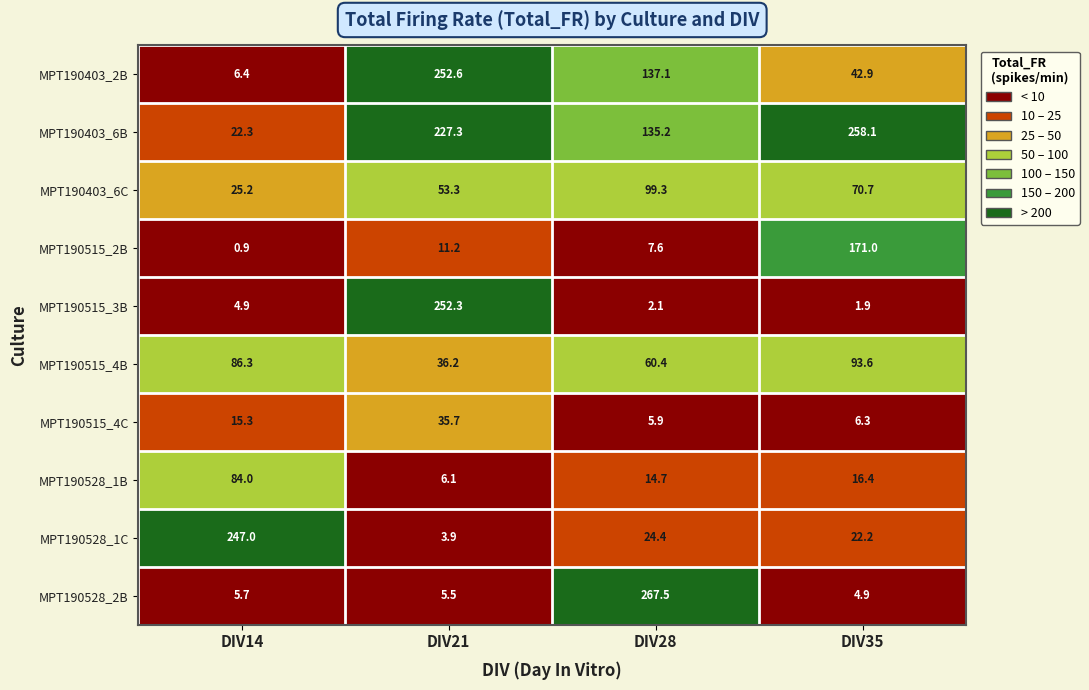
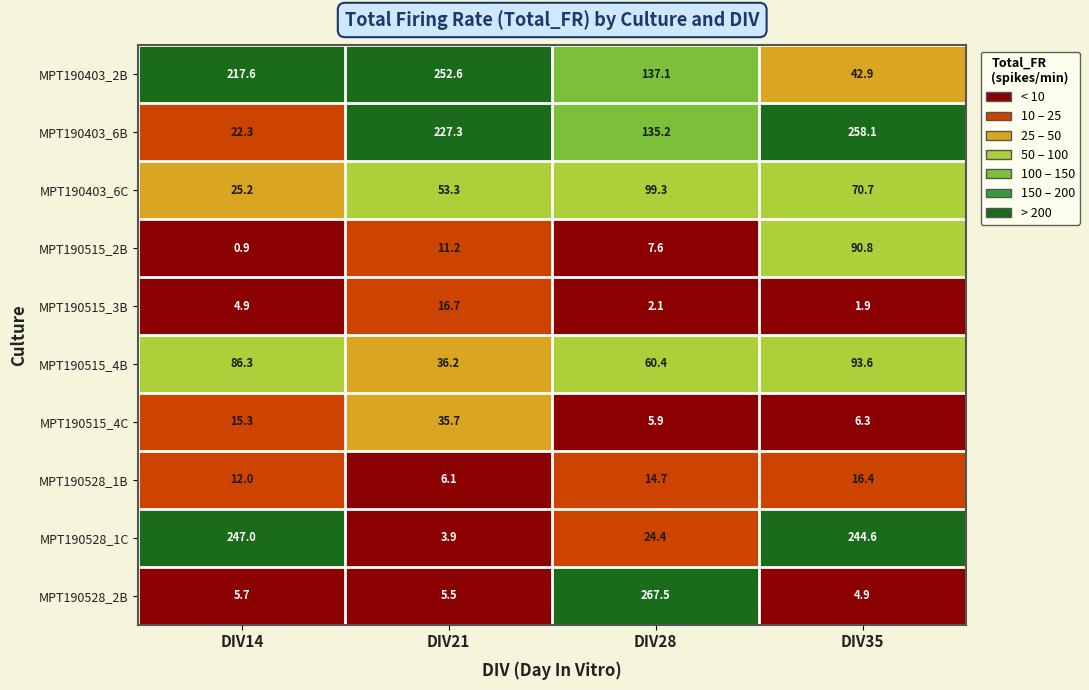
MPT190403_2B, DIV14: 6.4 -> 217.6
MPT190515_2B, DIV35: 171.0 -> 90.8
MPT190515_3B, DIV21: 252.3 -> 16.7
MPT190528_1B, DIV14: 84.0 -> 12.0
MPT190528_1C, DIV35: 22.2 -> 244.6
